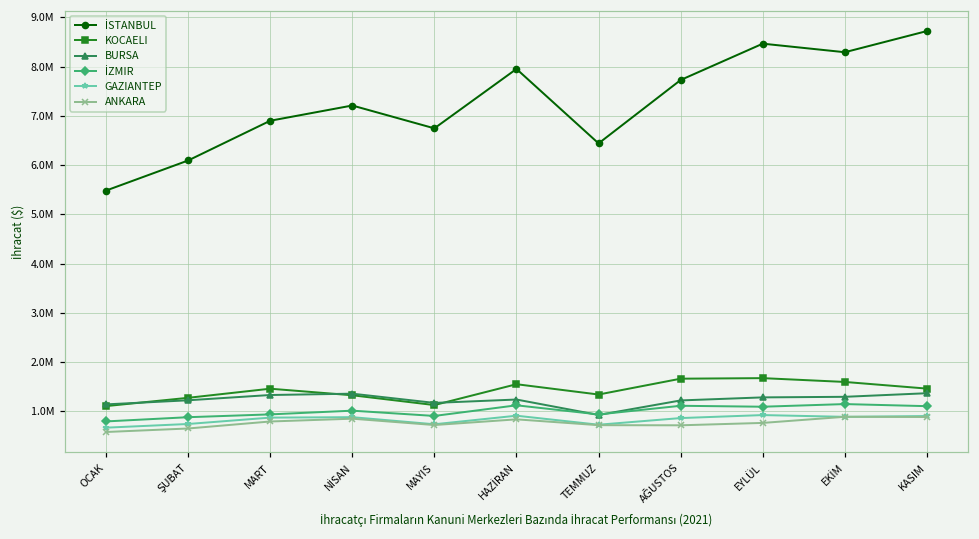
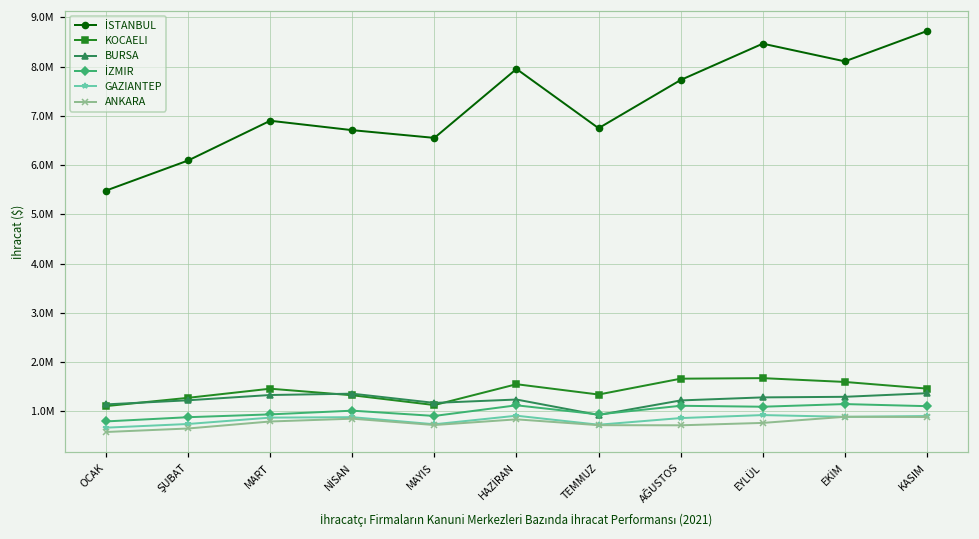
İSTANBUL, NİSAN: 7200000 -> 6700000
İSTANBUL, MAYIS: 6700000 -> 6600000
İSTANBUL, TEMMUZ: 6400000 -> 6800000
İSTANBUL, EKİM: 8300000 -> 8100000
